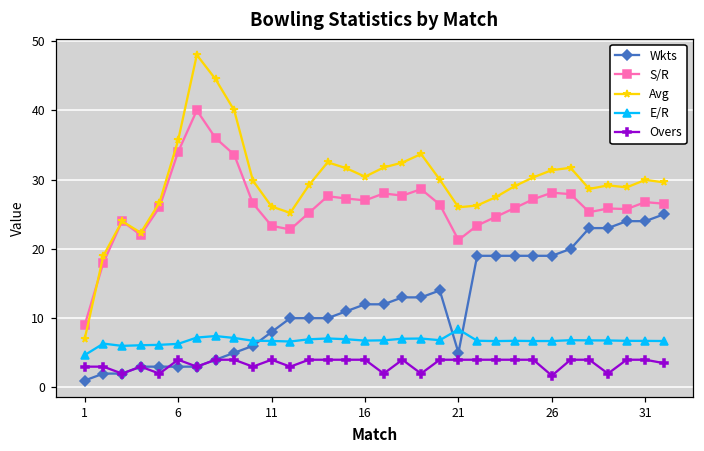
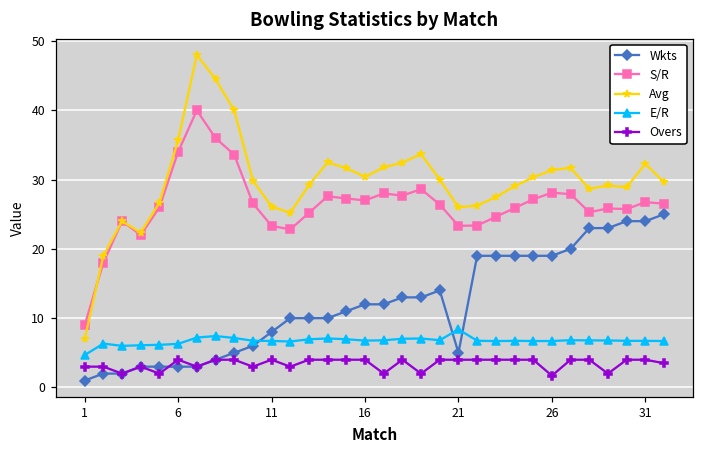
S/R, 21: 21 -> 23
Avg, 31: 30 -> 32
